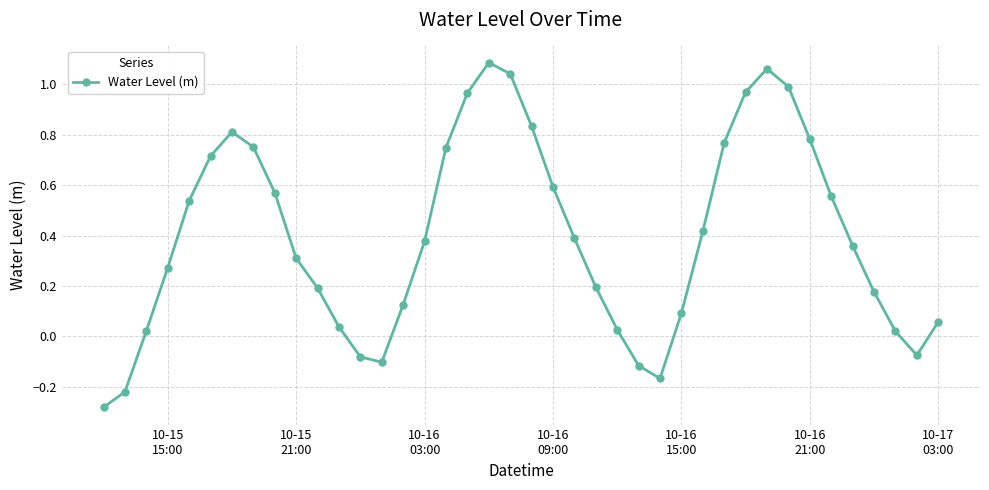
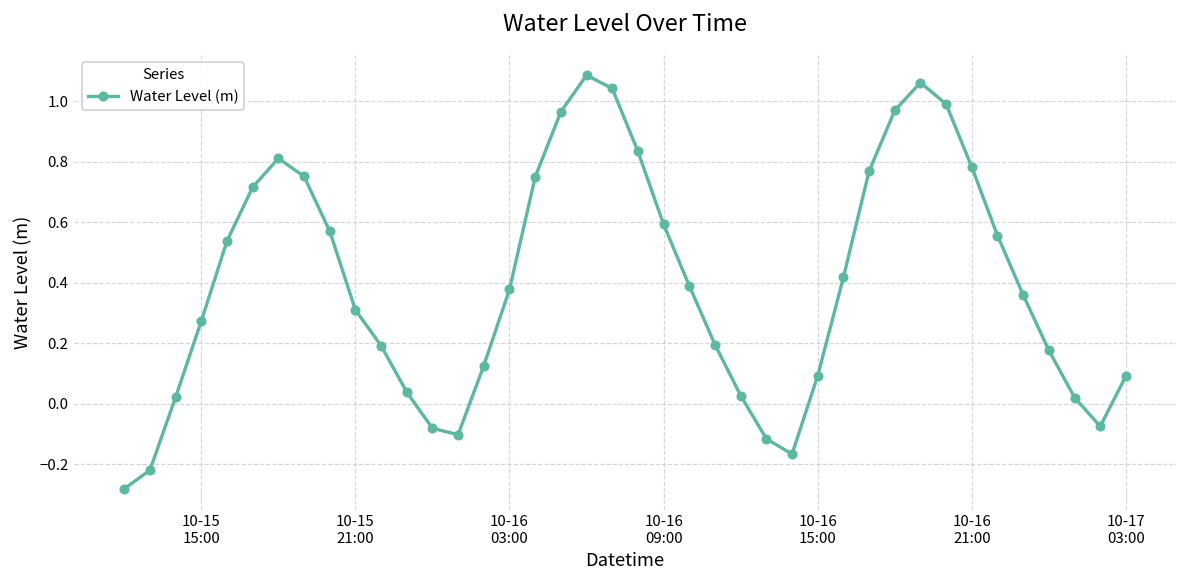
10-17 03:00: 0.06 -> 0.09
